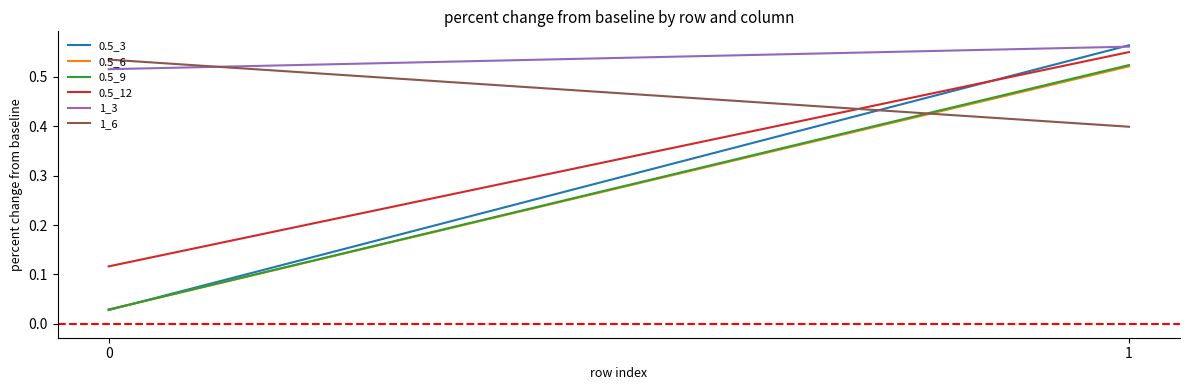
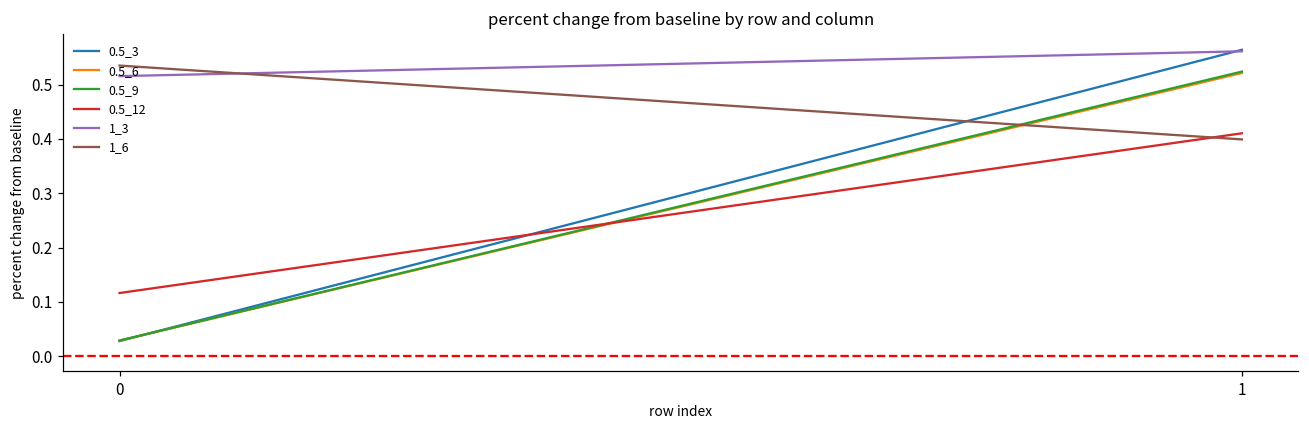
0.5_12, 1: 0.55 -> 0.41
